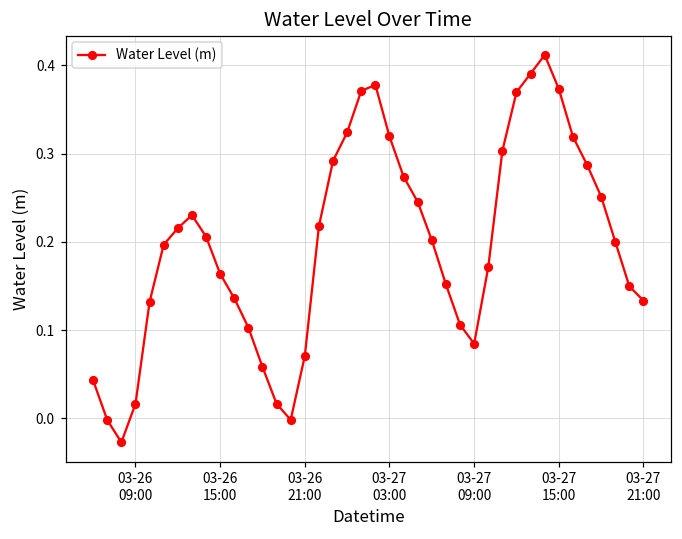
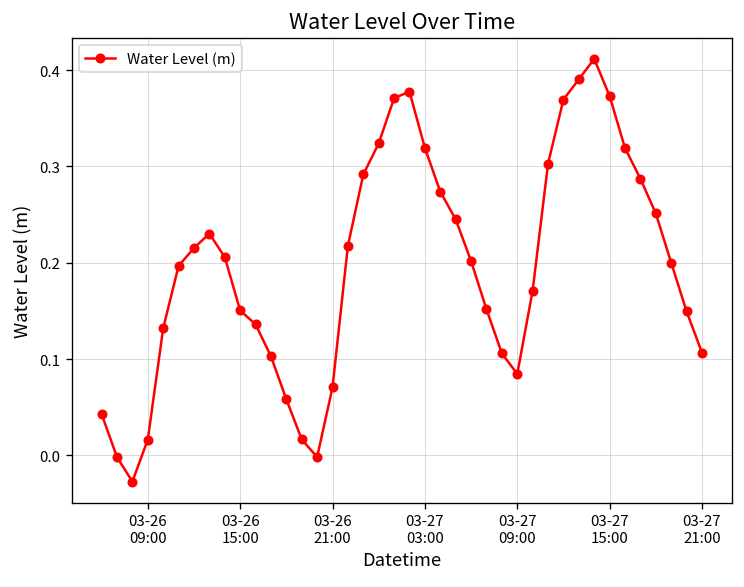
03-26 15:00: 0.16 -> 0.15
03-27 21:00: 0.13 -> 0.11
